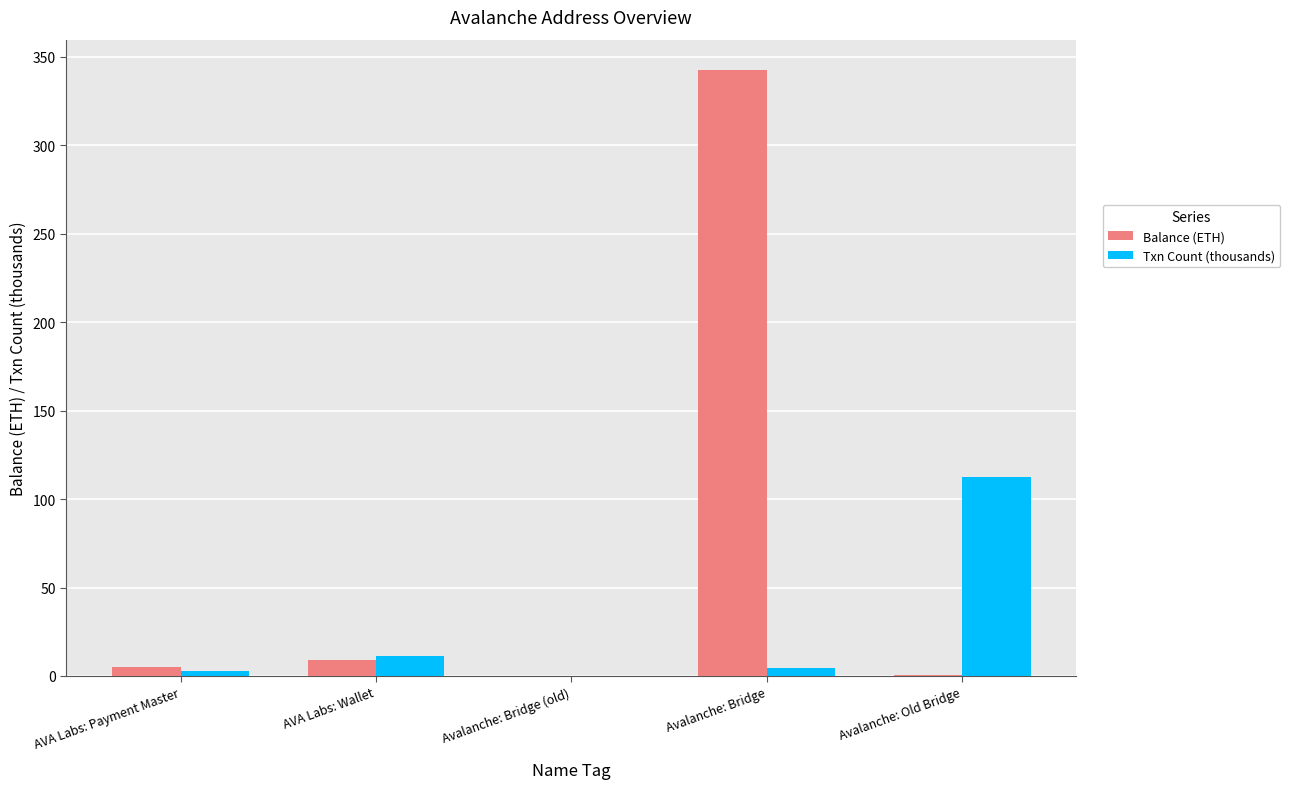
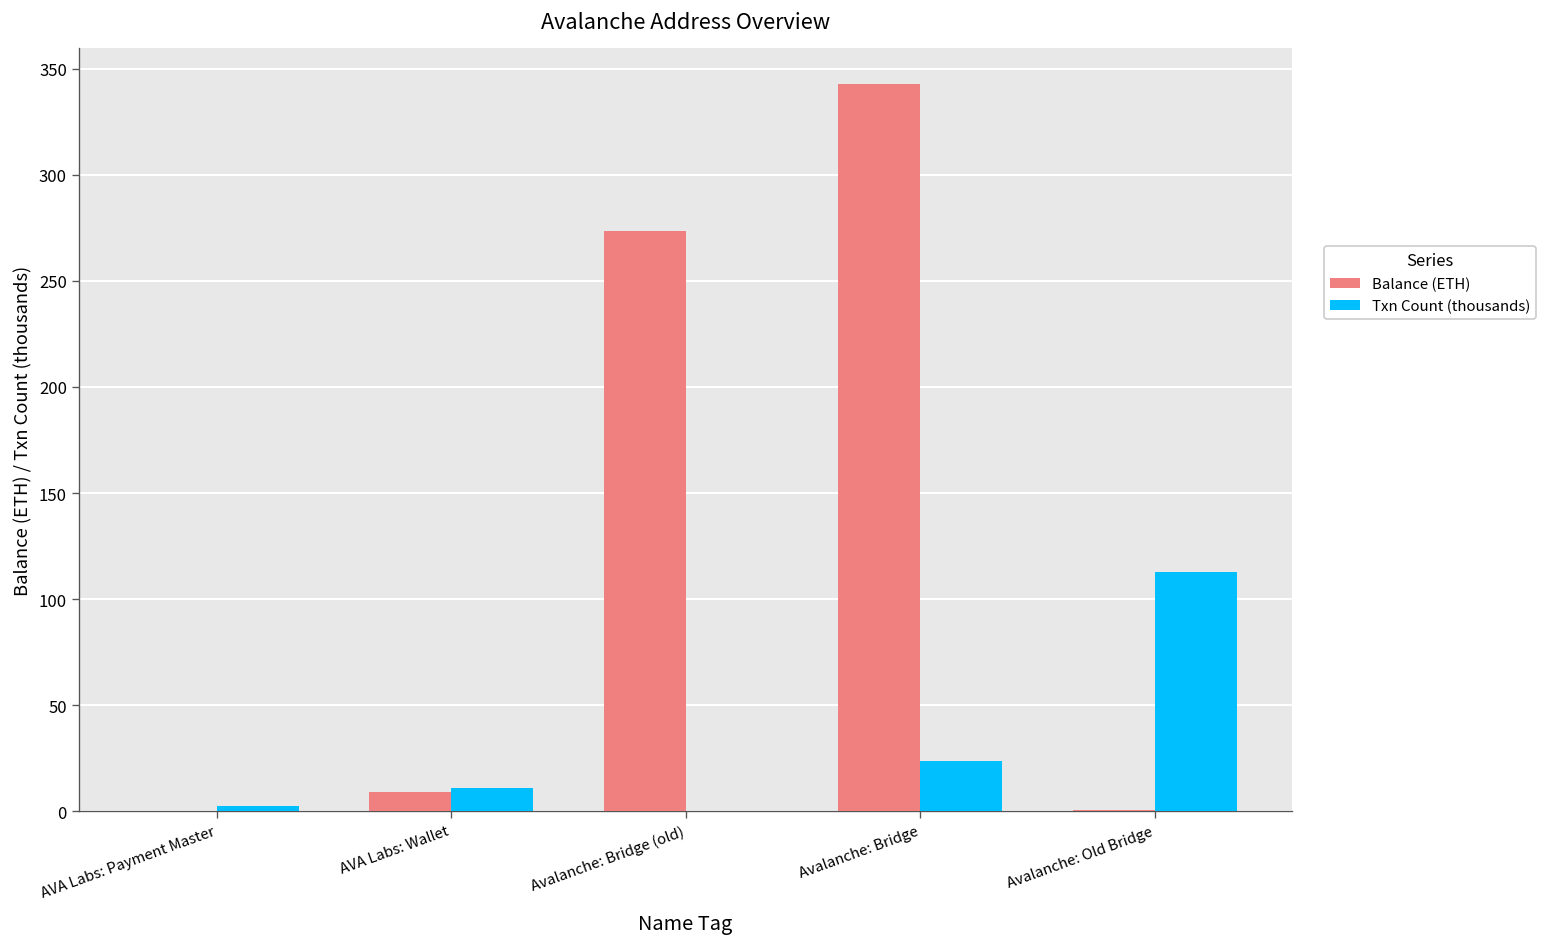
Balance (ETH), AVA Labs: Payment Master: 5 -> 0
Balance (ETH), Avalanche: Bridge (old): 0 -> 274
Txn Count (thousands), Avalanche: Bridge: 4 -> 24
